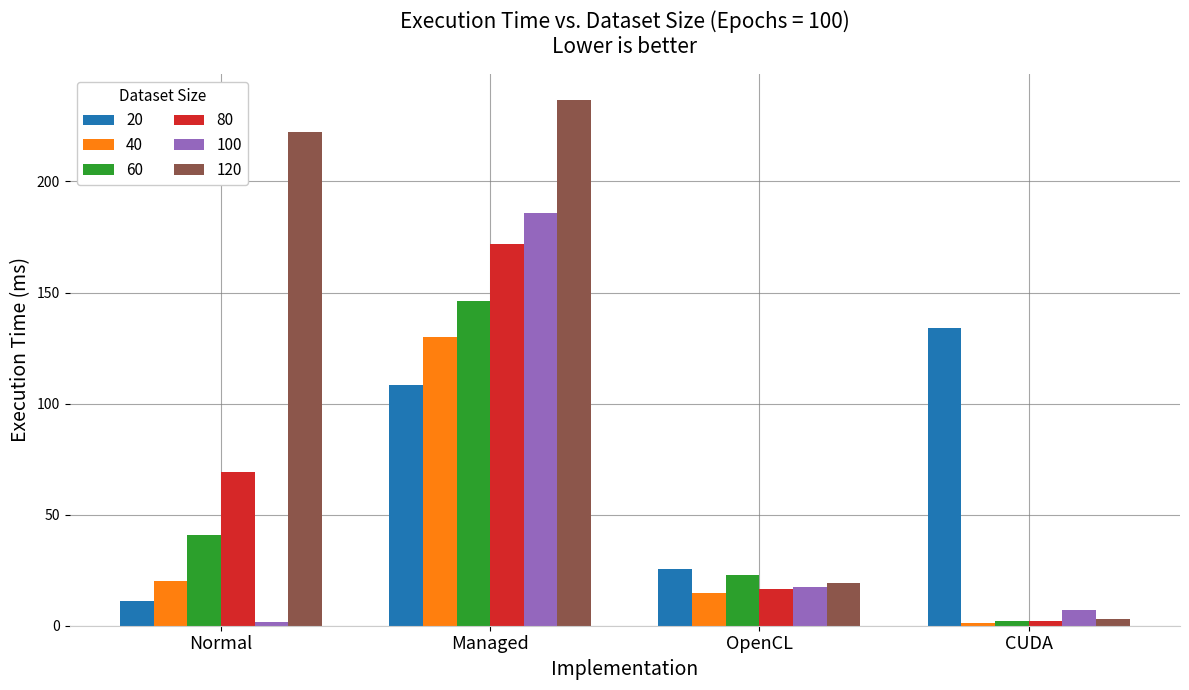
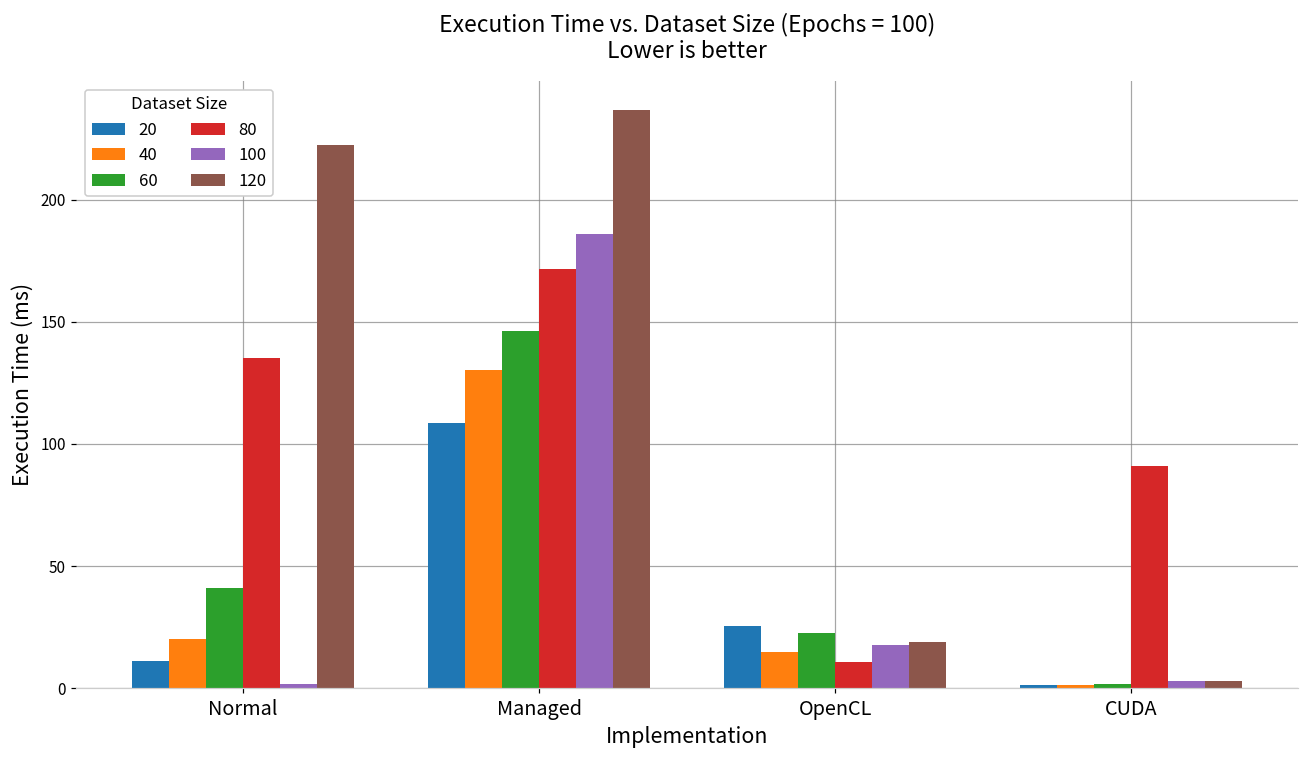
80, Normal: 69 -> 135
80, OpenCL: 16 -> 11
20, CUDA: 134 -> 1
80, CUDA: 2 -> 91
100, CUDA: 7 -> 3
